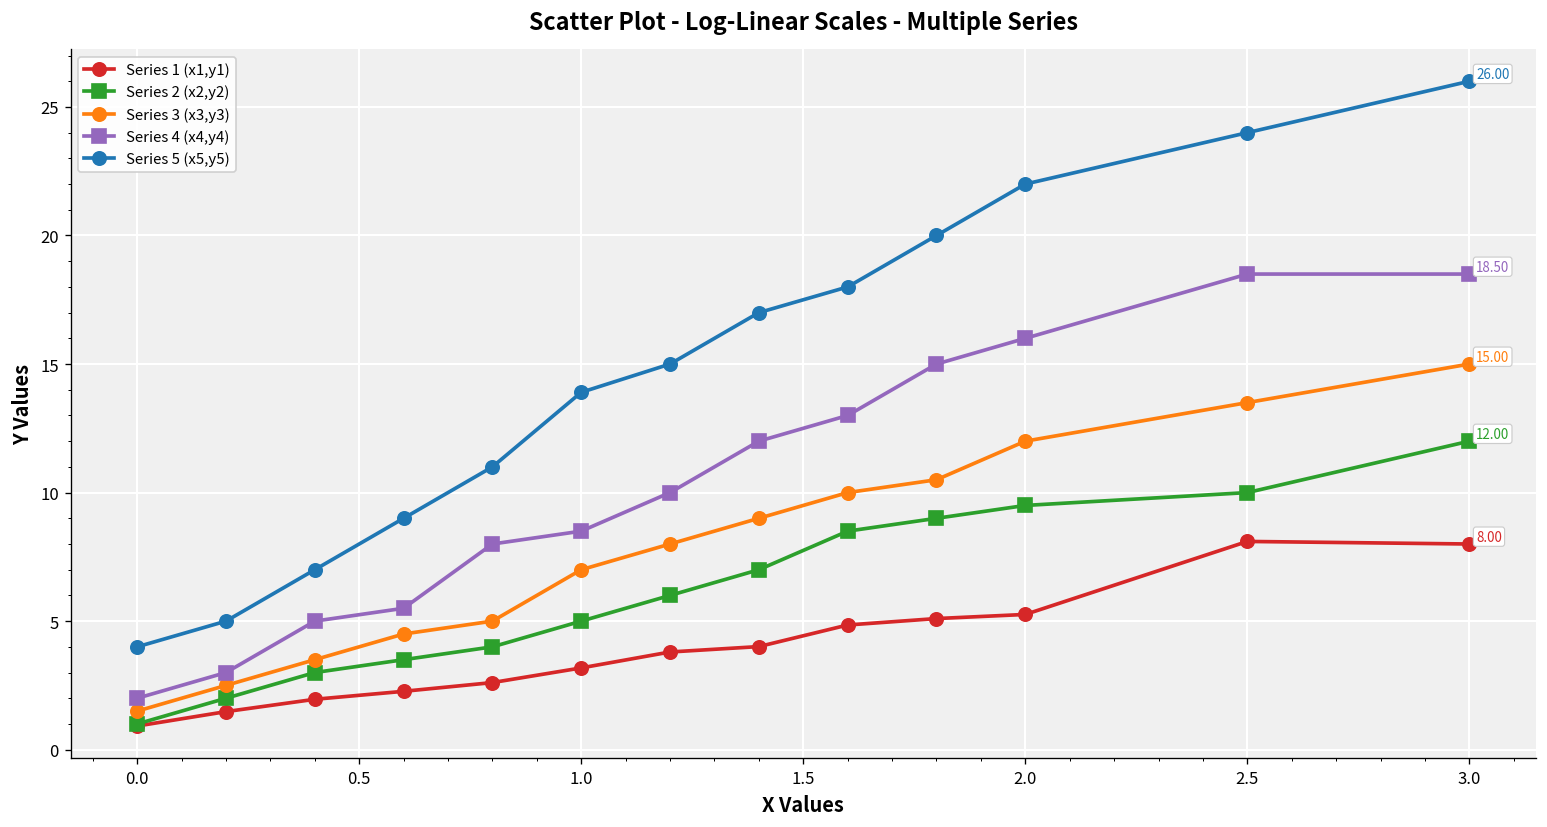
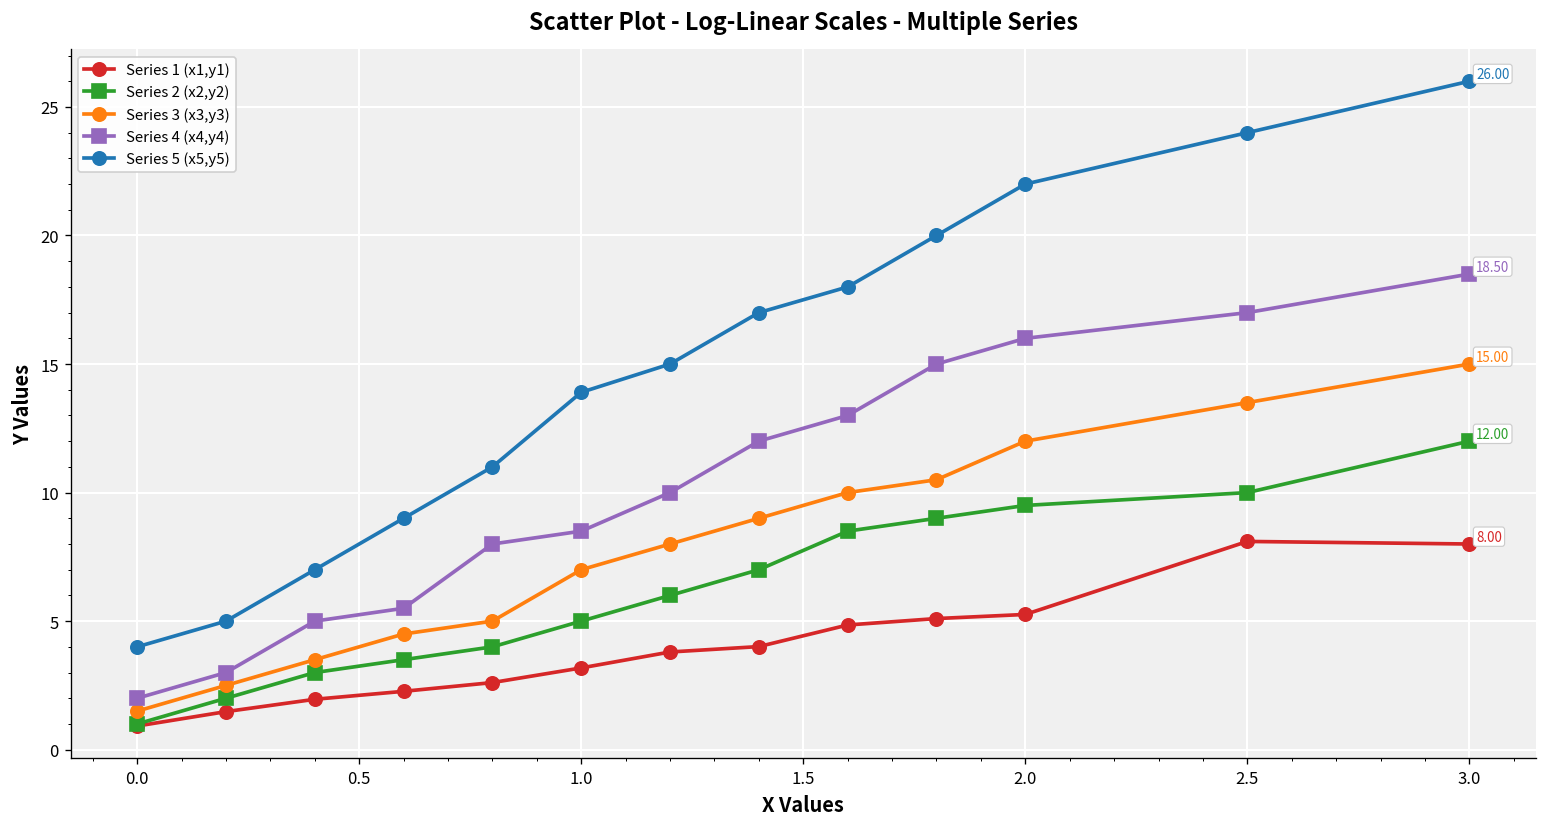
Series 4 (x4,y4), 2.5: 18.5 -> 17.0
